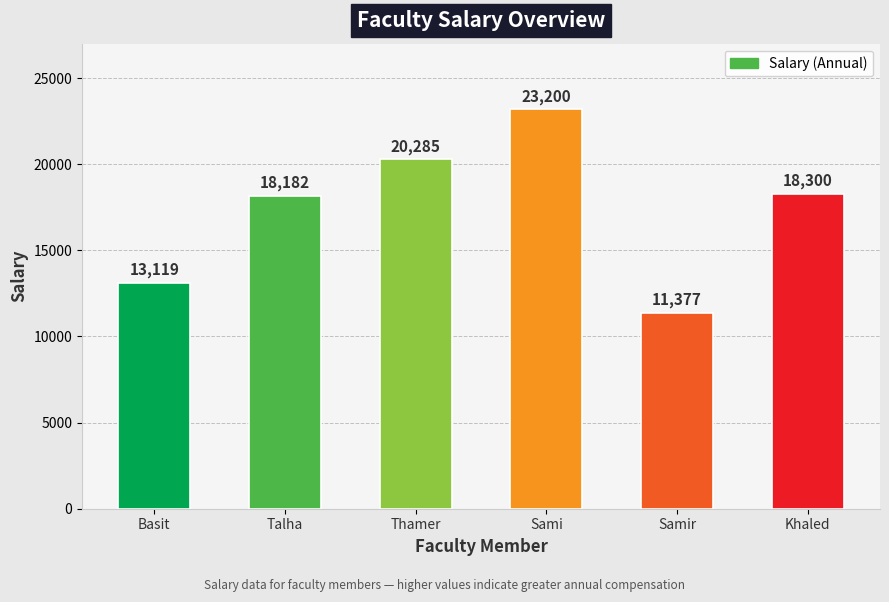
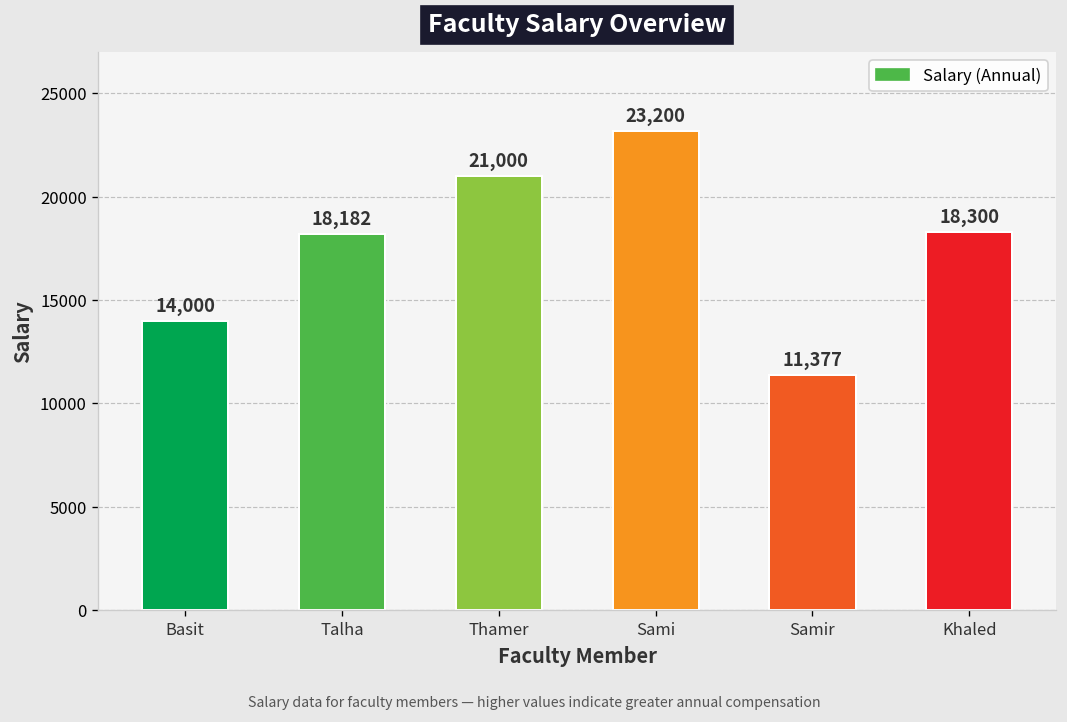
Basit: 13,119 -> 14,000
Thamer: 20,285 -> 21,000
